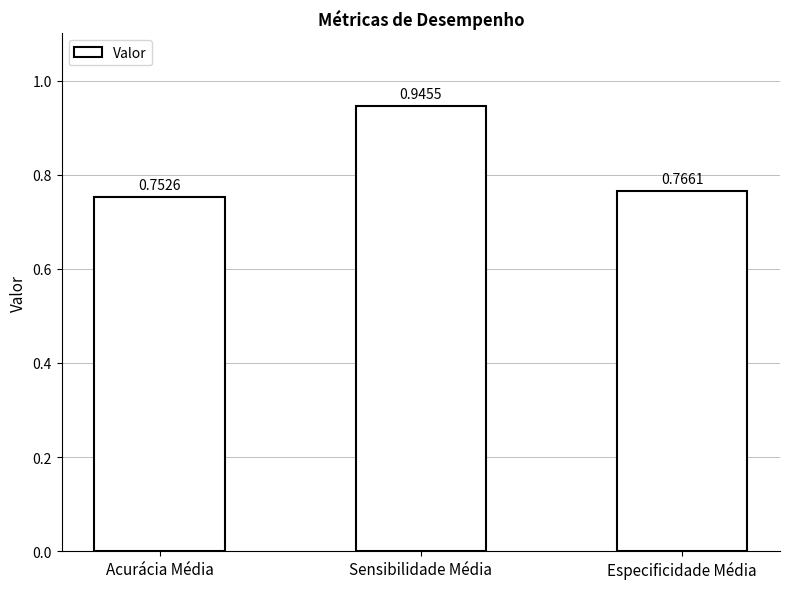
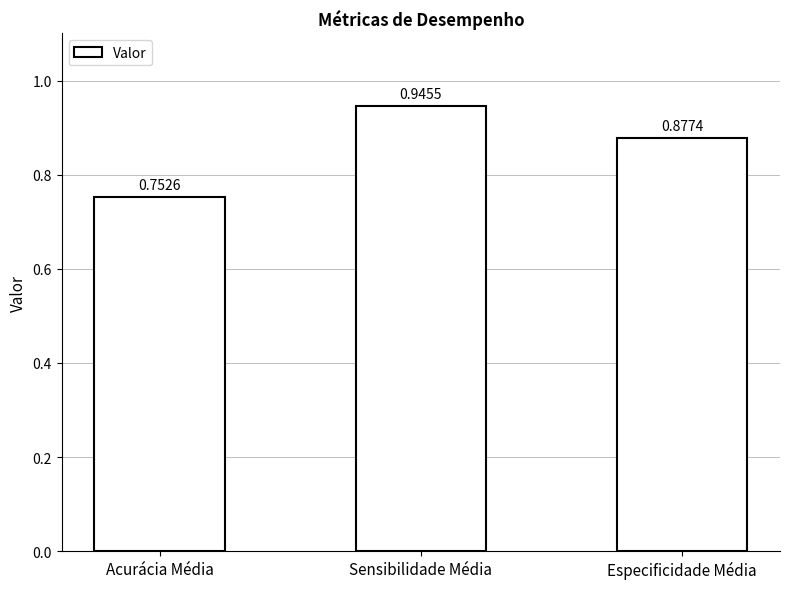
Especificidade Média: 0.7661 -> 0.8774
